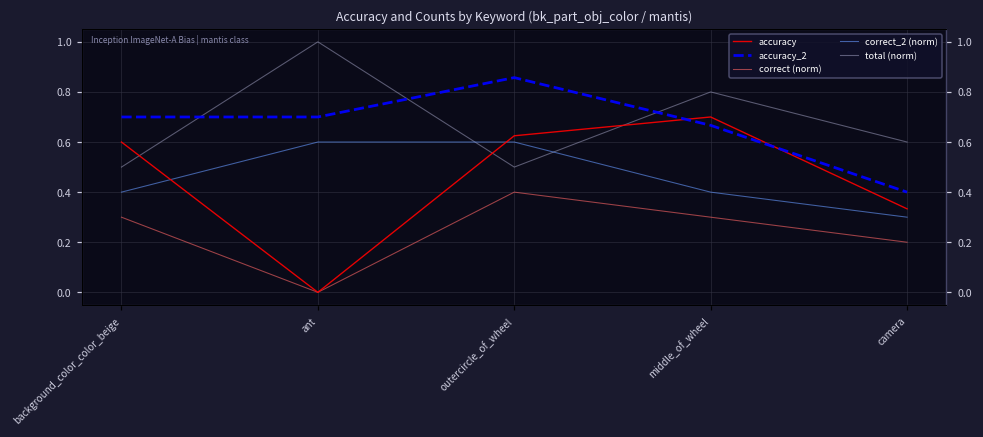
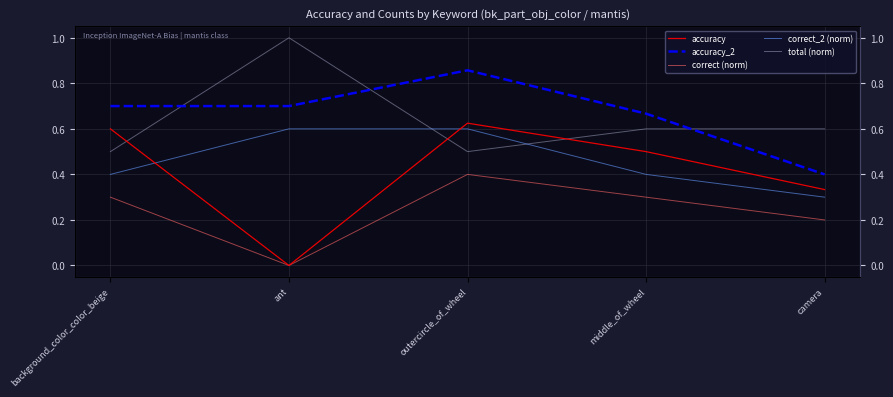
accuracy, middle_of_wheel: 0.7 -> 0.5
total (norm), middle_of_wheel: 0.80 -> 0.60
